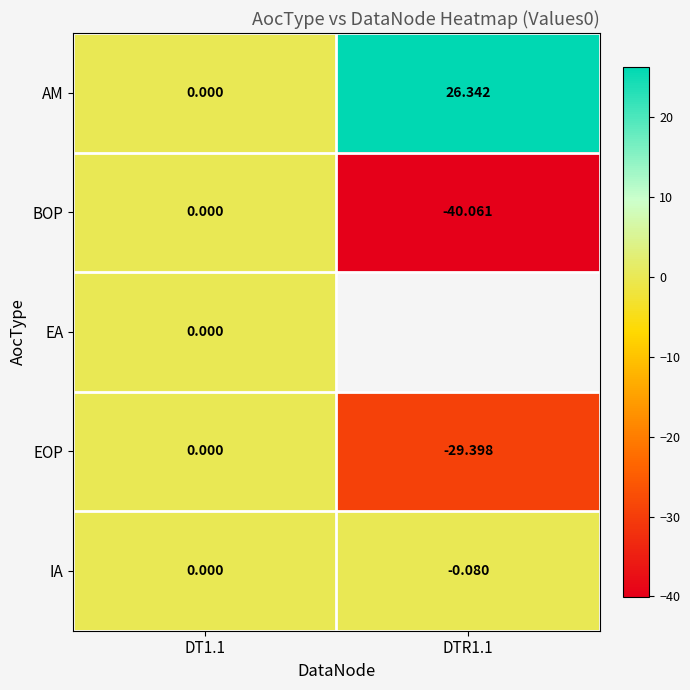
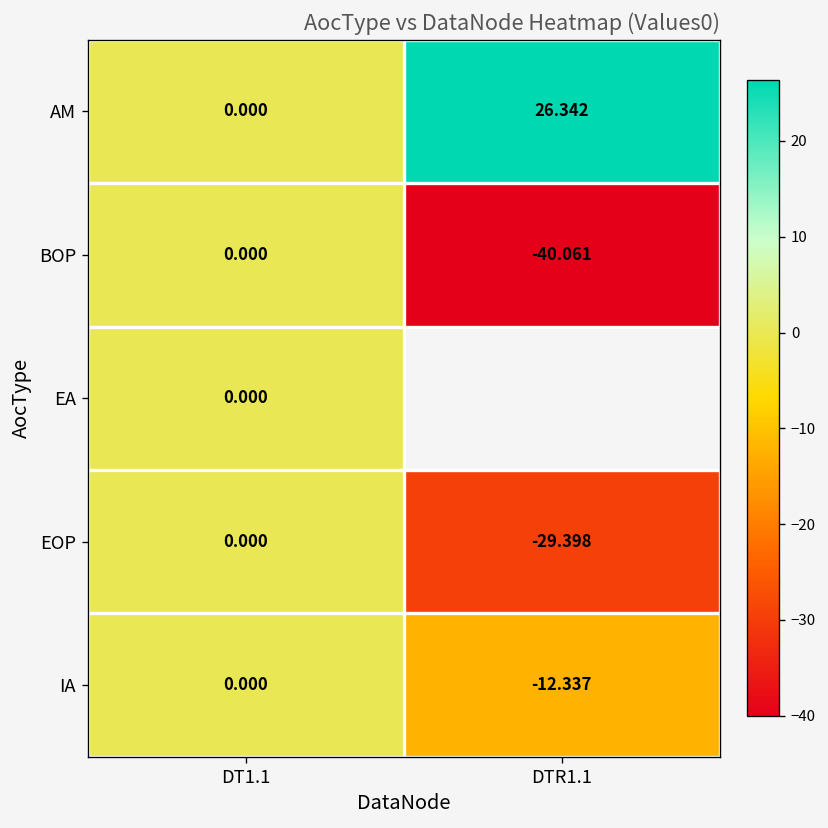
IA, DTR1.1: -0.080 -> -12.337
